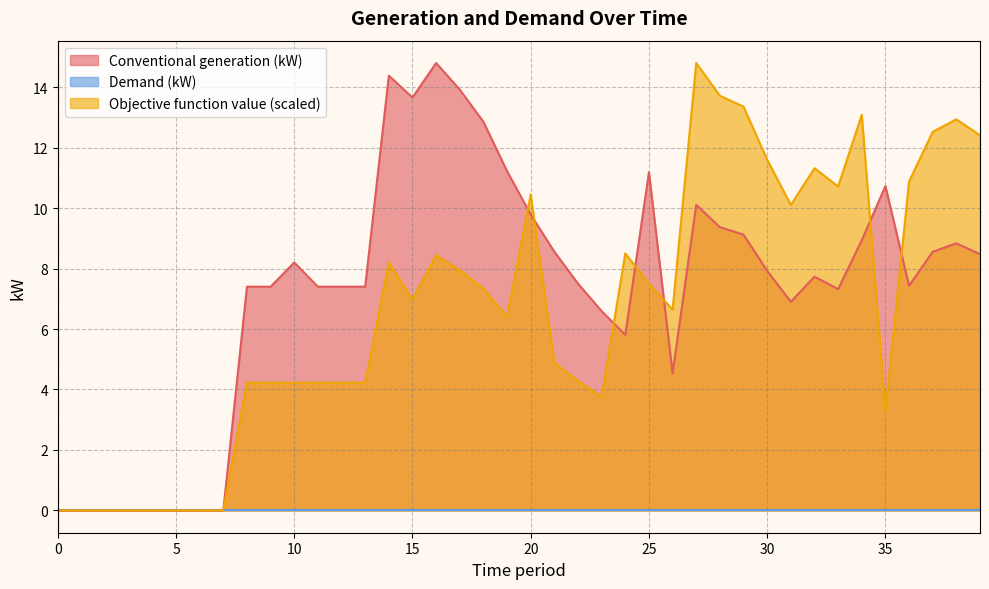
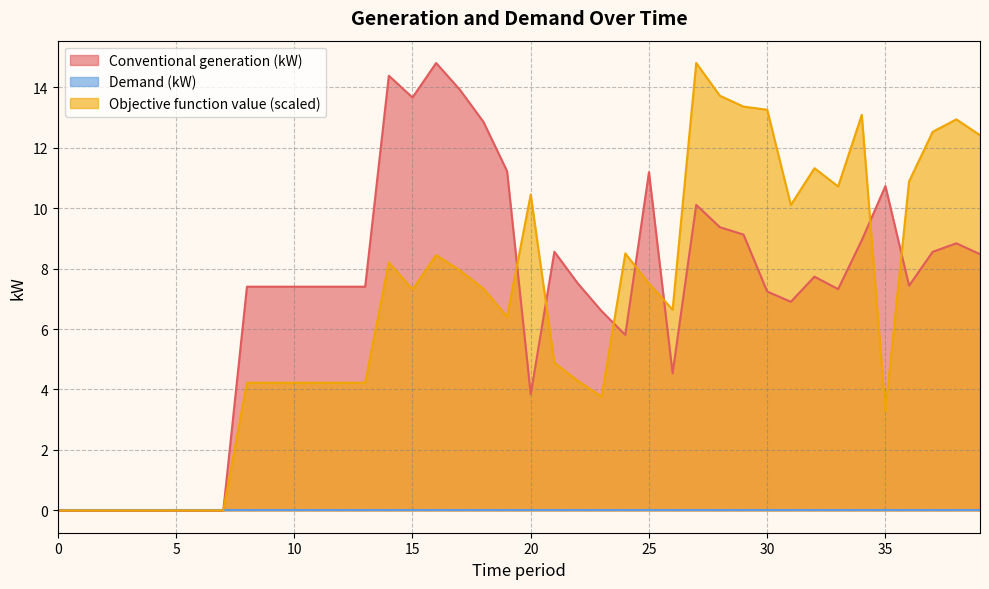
Conventional generation (kW), 10: 8.2 -> 7.4
Objective function value (scaled), 15: 7.0 -> 7.3
Conventional generation (kW), 20: 9.8 -> 3.8
Conventional generation (kW), 30: 7.9 -> 7.2
Objective function value (scaled), 30: 11.6 -> 13.3
